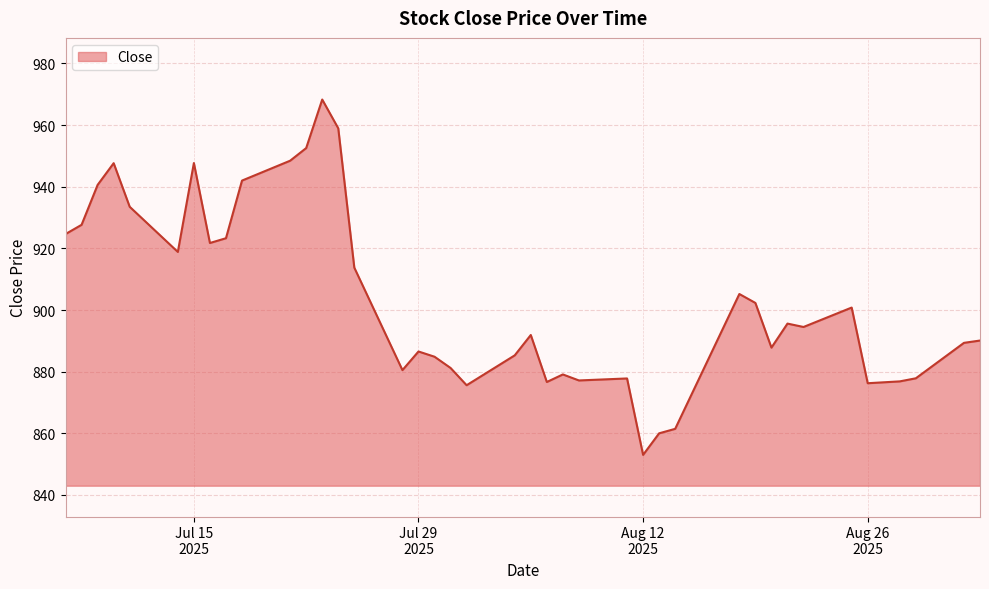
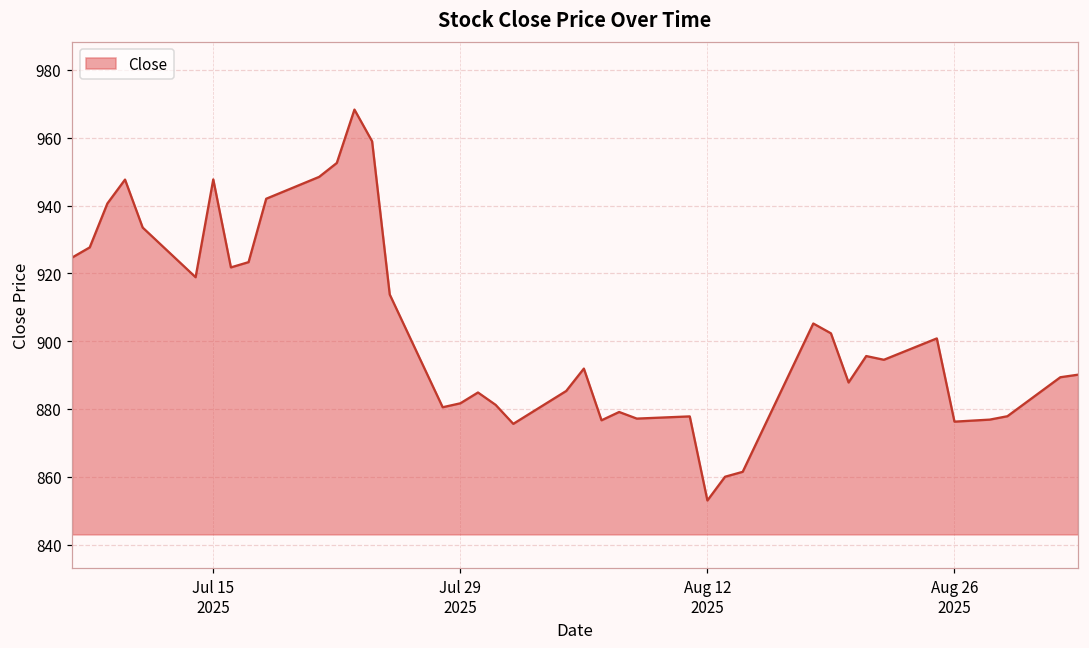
Jul 29 2025: 887 -> 882
